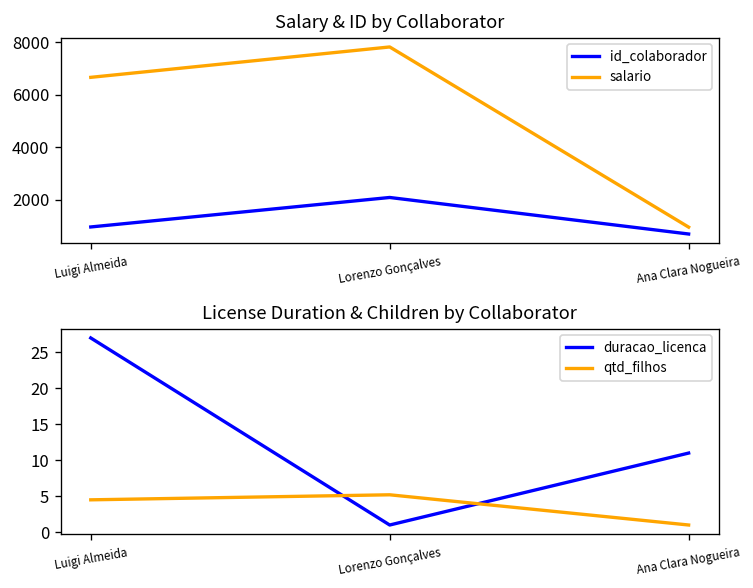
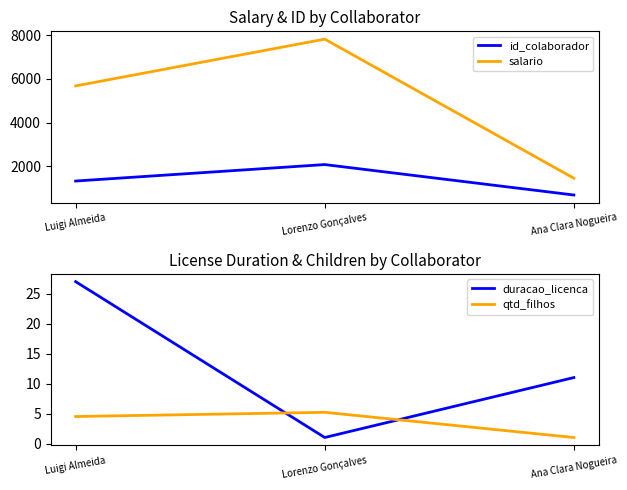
Salary & ID by Collaborator, id_colaborador, Luigi Almeida: 1000 -> 1300
Salary & ID by Collaborator, salario, Luigi Almeida: 6700 -> 5700
Salary & ID by Collaborator, salario, Ana Clara Nogueira: 900 -> 1500
